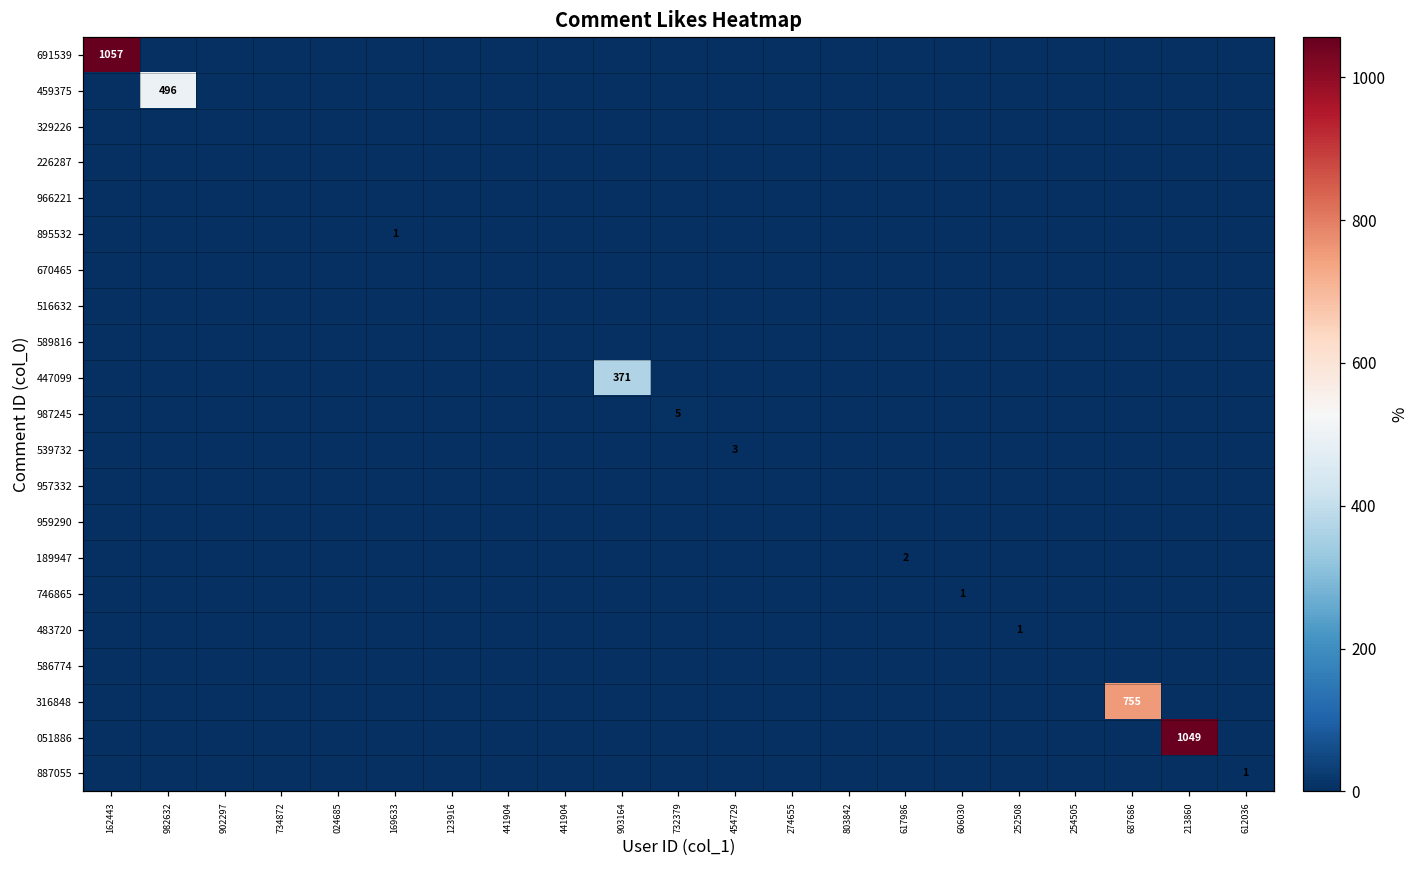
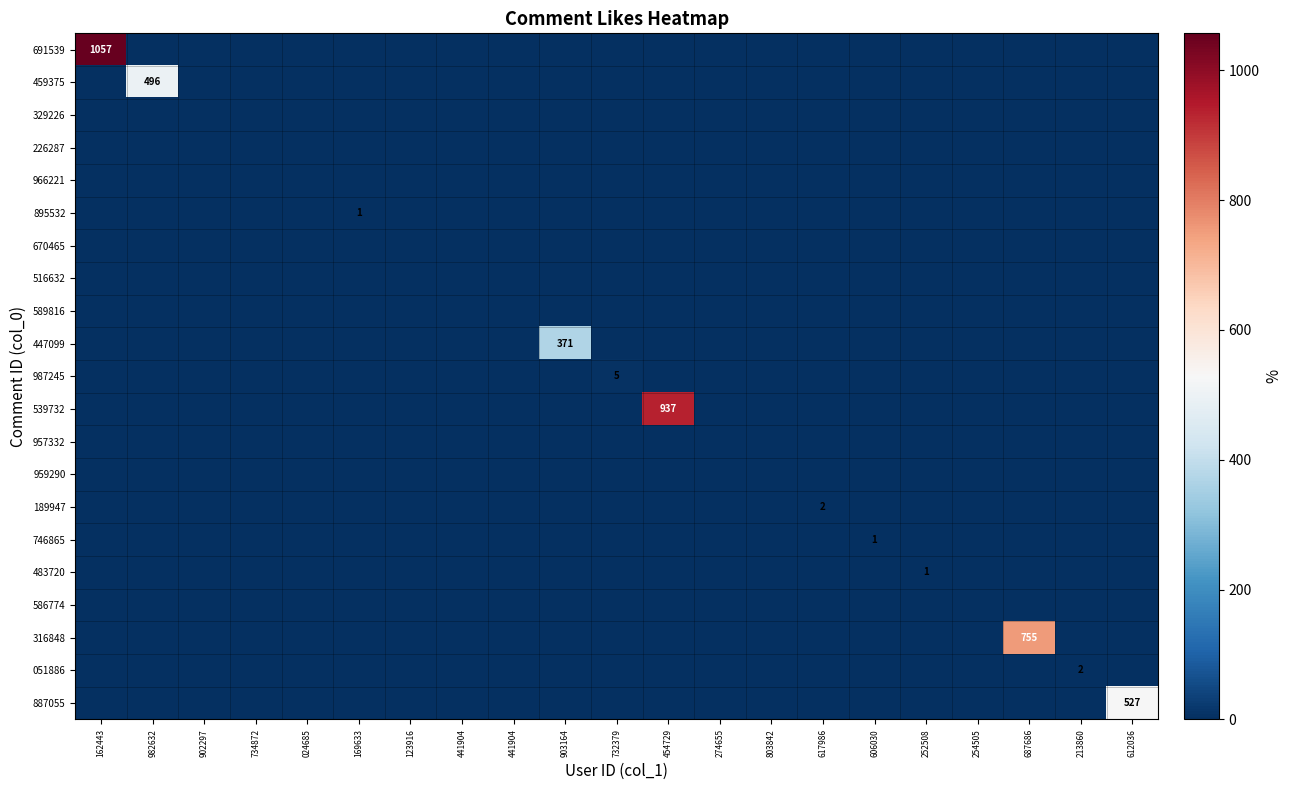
539732, 454729: 3 -> 937
051886, 213860: 1049 -> 2
887055, 612036: 1 -> 527
